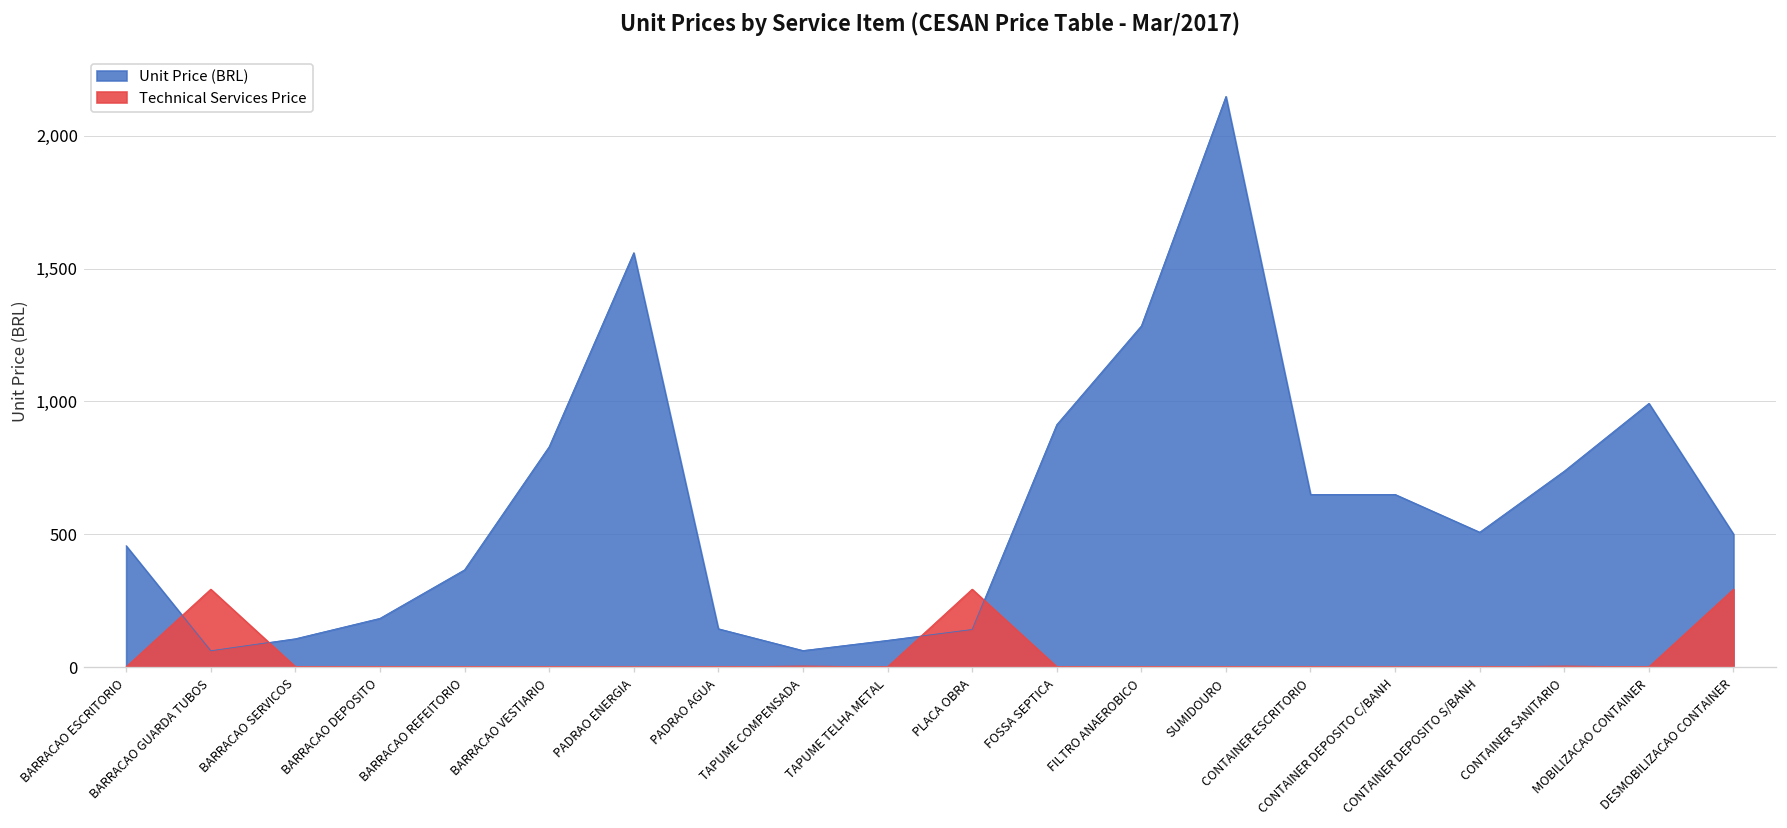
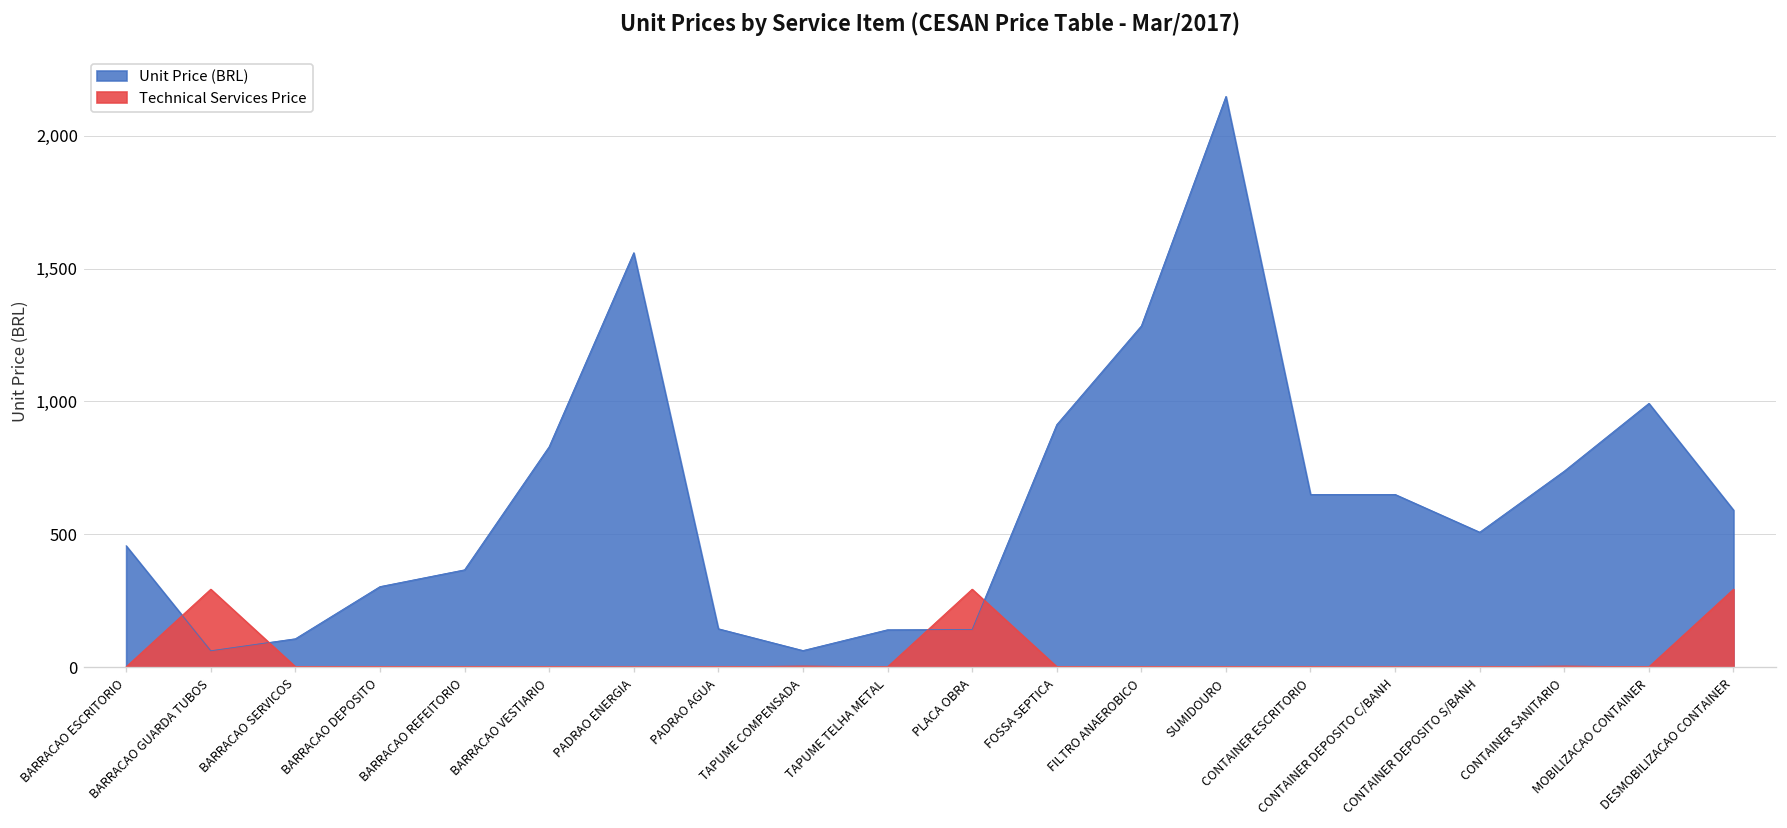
Unit Price (BRL), BARRACAO DEPOSITO: 180 -> 300
Unit Price (BRL), TAPUME TELHA METAL: 100 -> 140
Unit Price (BRL), DESMOBILIZACAO CONTAINER: 500 -> 590
